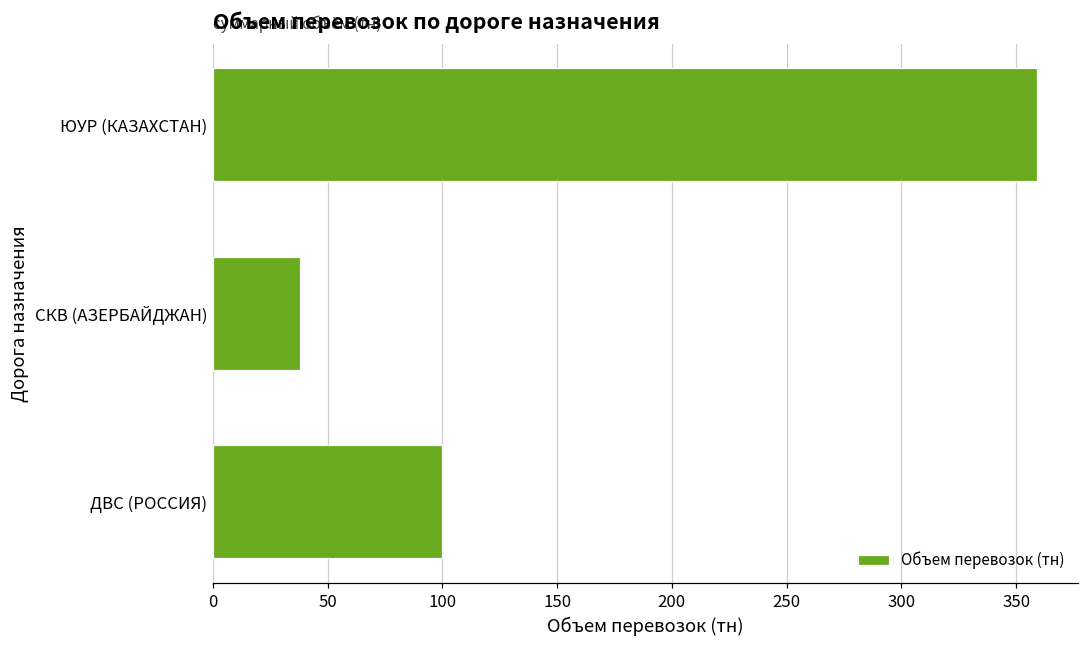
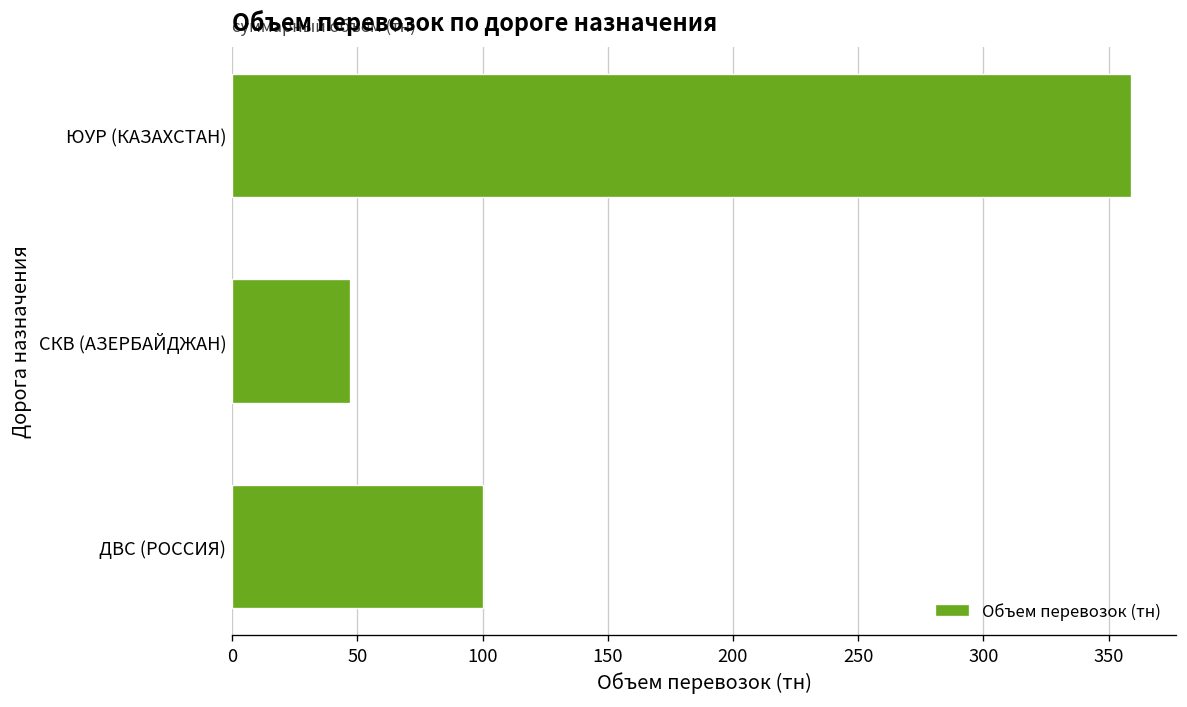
СКВ (АЗЕРБАЙДЖАН): 38 -> 47
